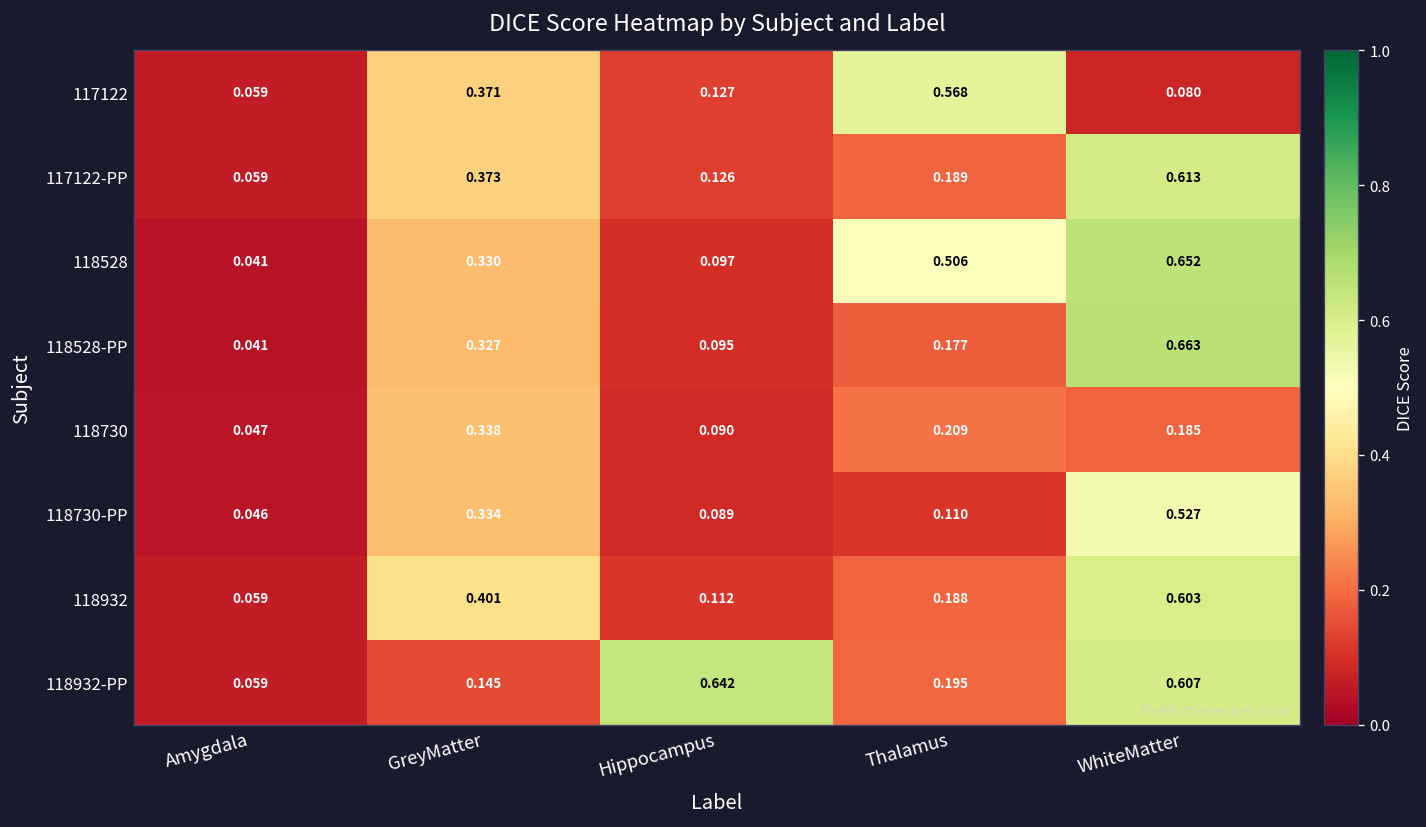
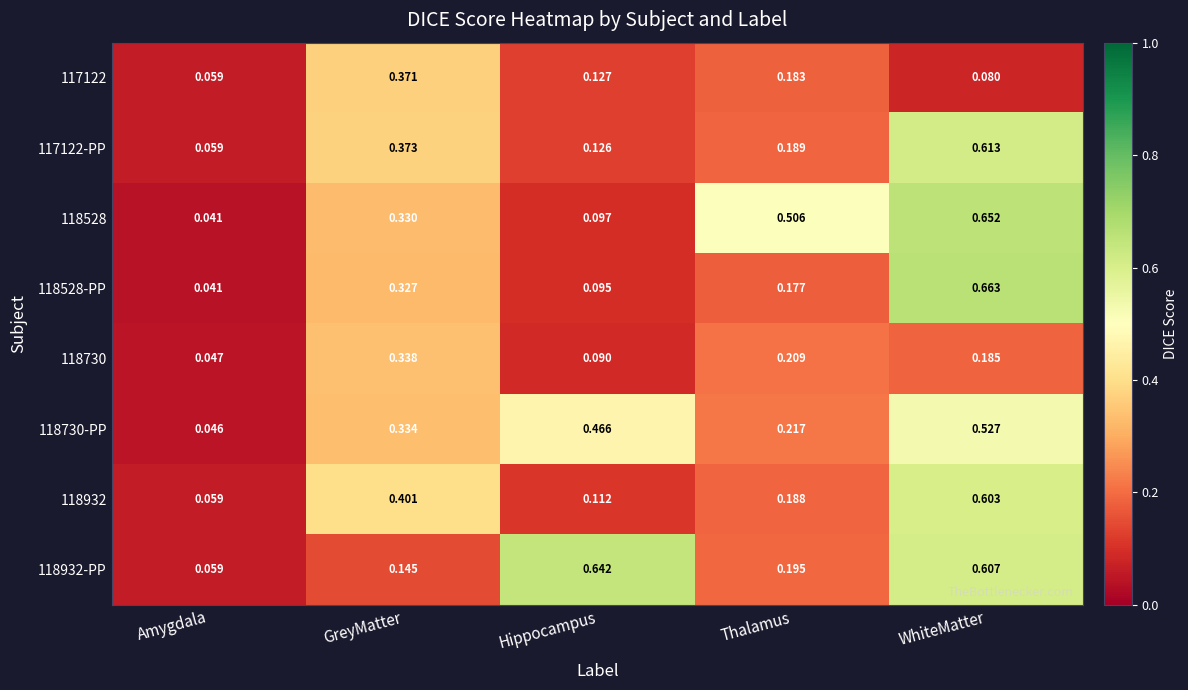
117122, Thalamus: 0.568 -> 0.183
118730-PP, Hippocampus: 0.089 -> 0.466
118730-PP, Thalamus: 0.110 -> 0.217
